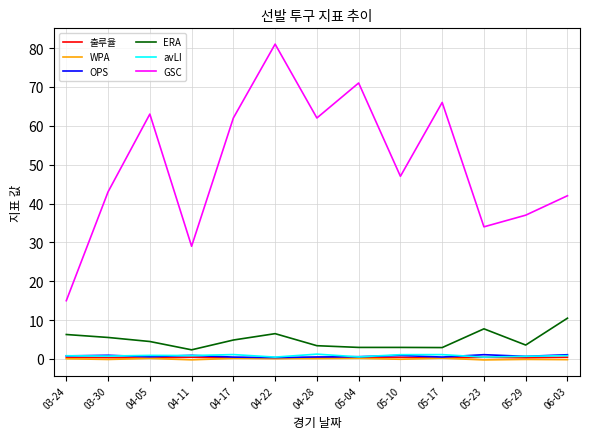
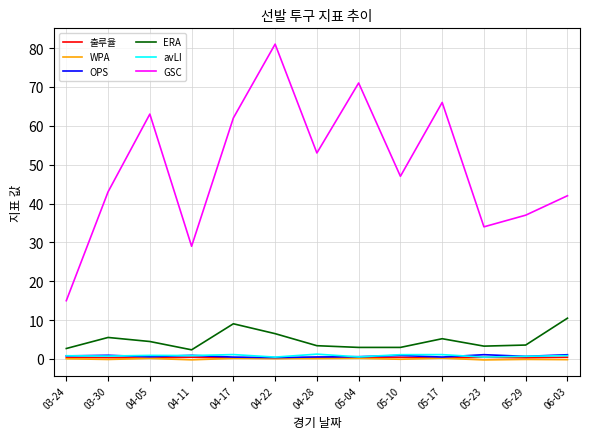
ERA, 03-24: 6 -> 3
ERA, 04-17: 5 -> 9
GSC, 04-28: 62 -> 53
ERA, 05-17: 3 -> 5
ERA, 05-23: 8 -> 3
